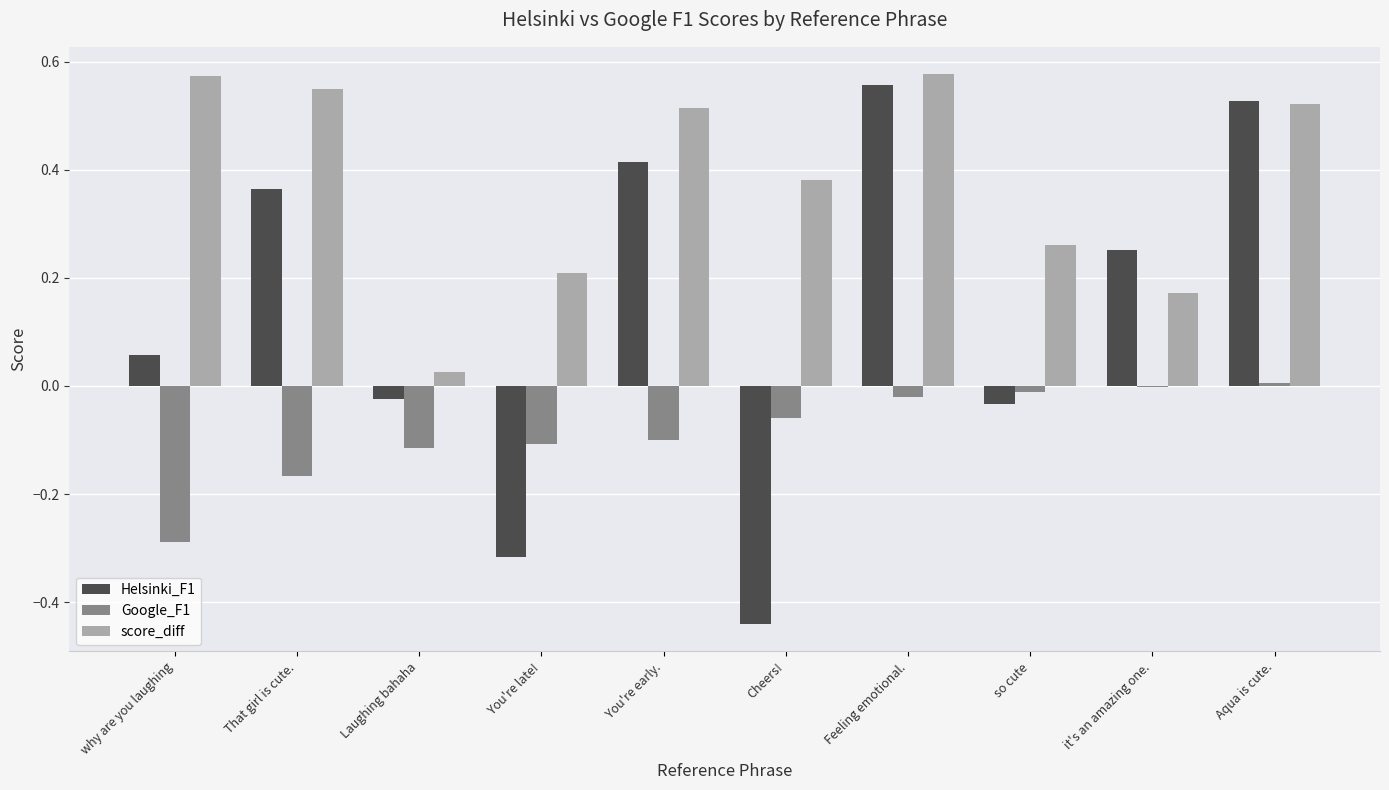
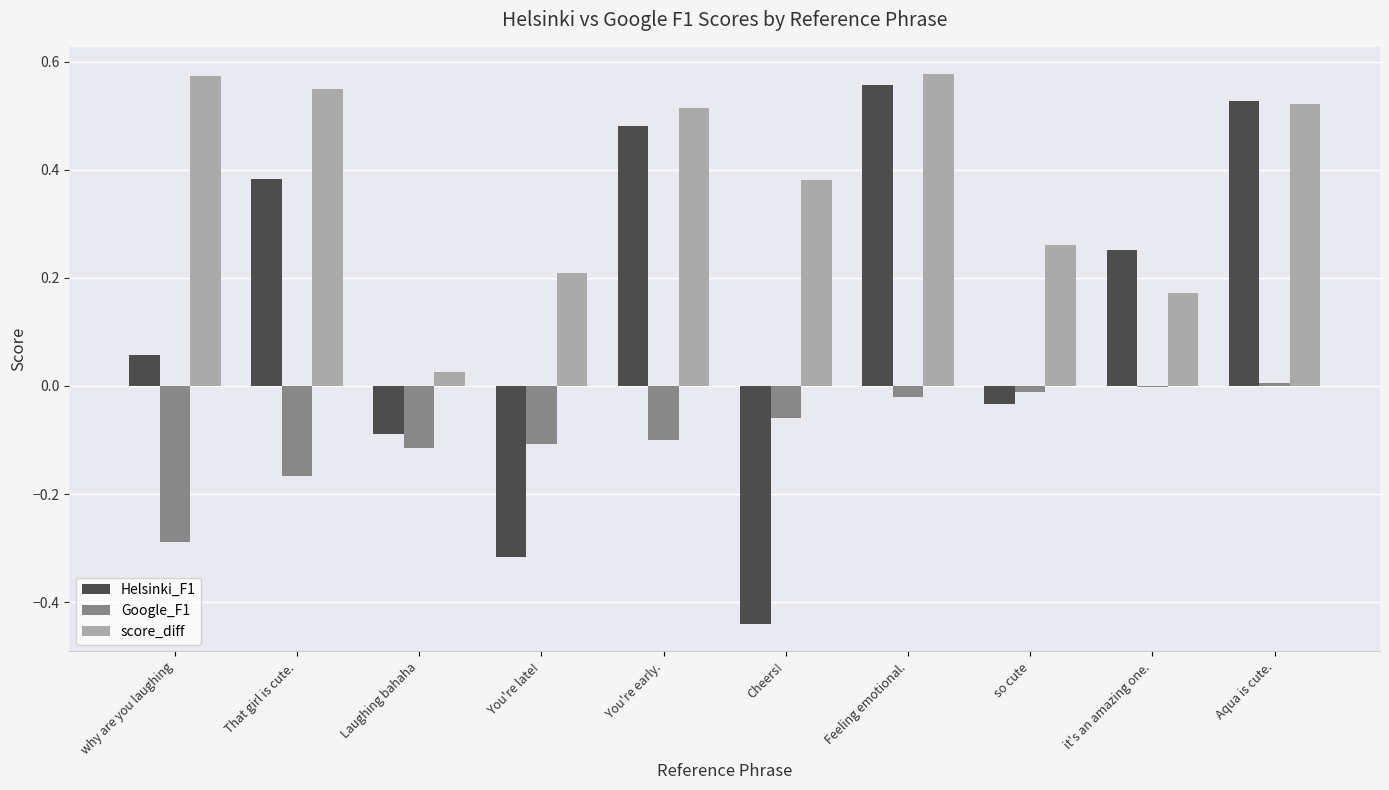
Helsinki_F1, That girl is cute.: 0.36 -> 0.38
Helsinki_F1, Laughing bahaha: -0.02 -> -0.09
Helsinki_F1, You're early.: 0.41 -> 0.48
